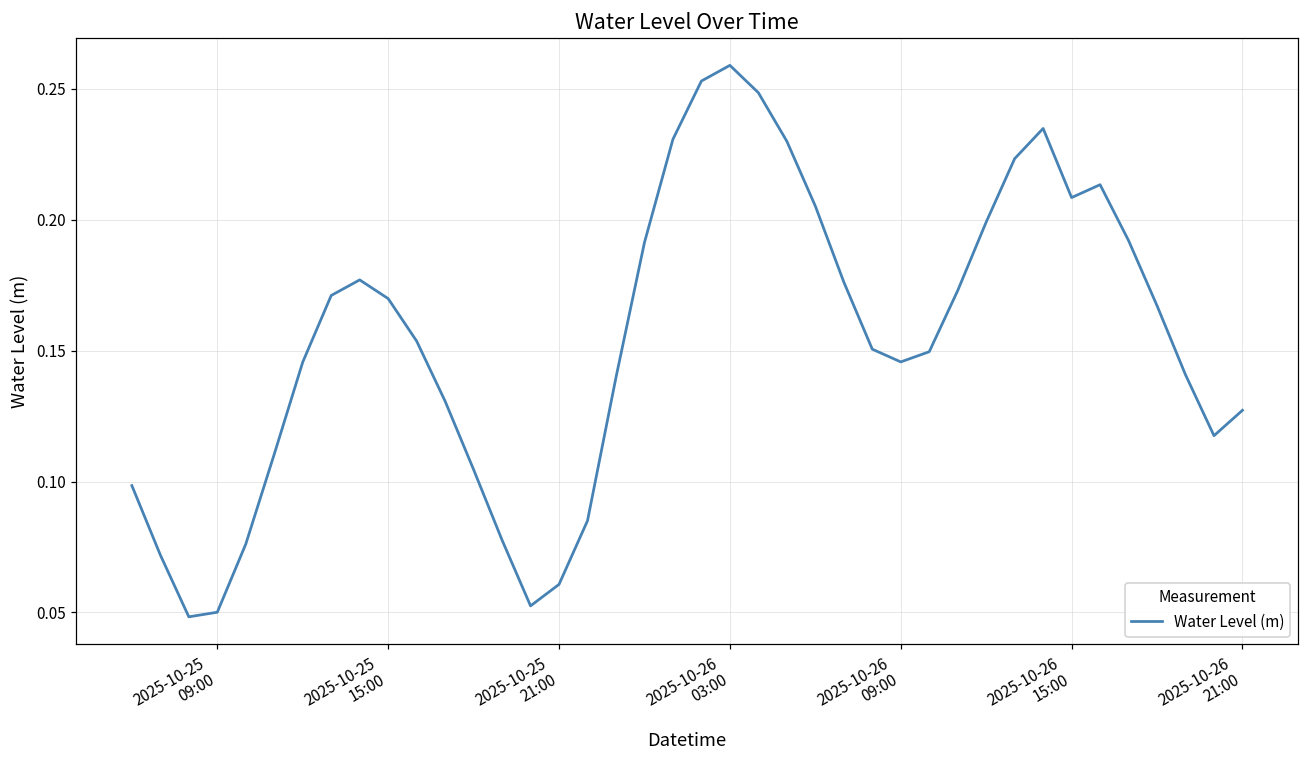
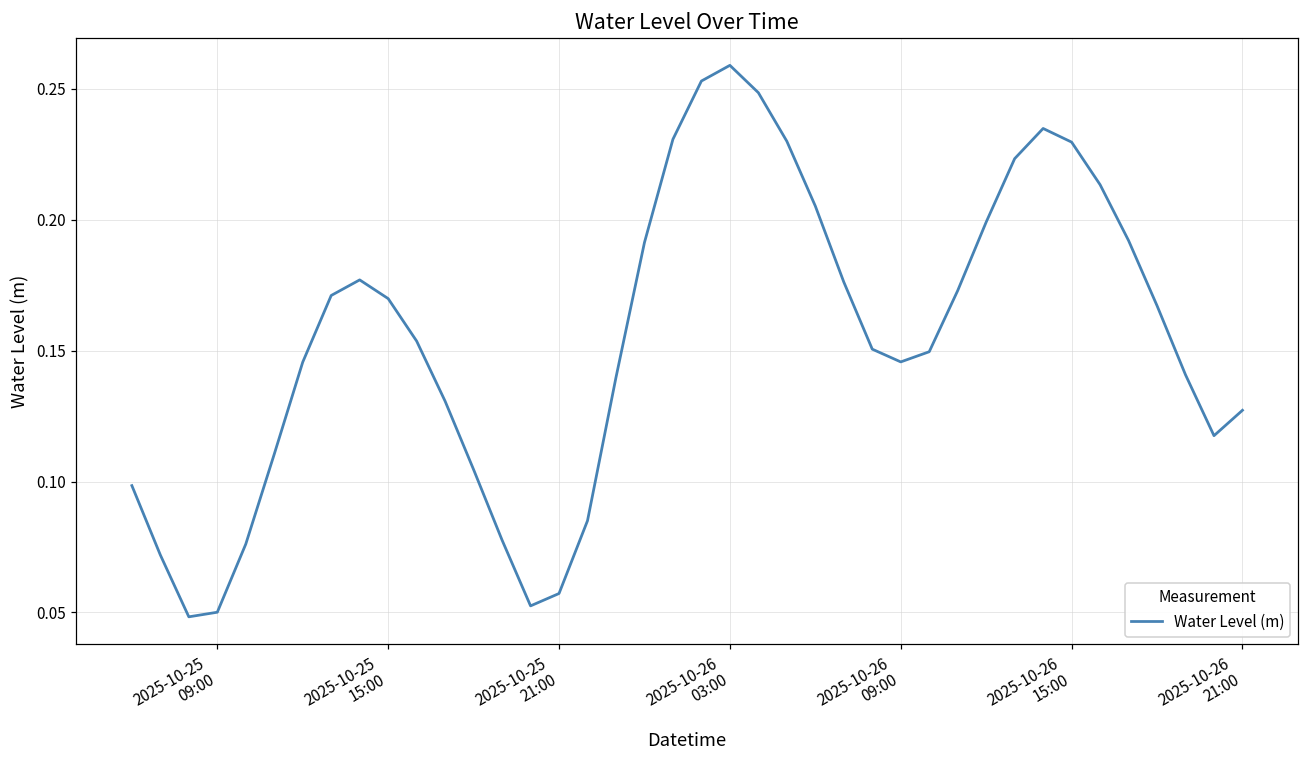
2025-10-25 21:00: 0.061 -> 0.057
2025-10-26 15:00: 0.209 -> 0.230
